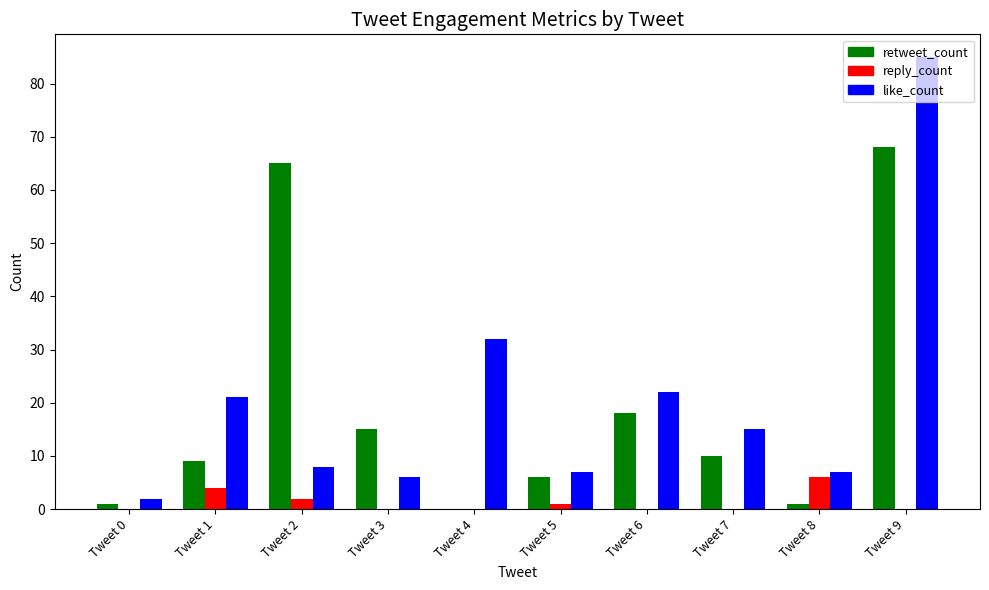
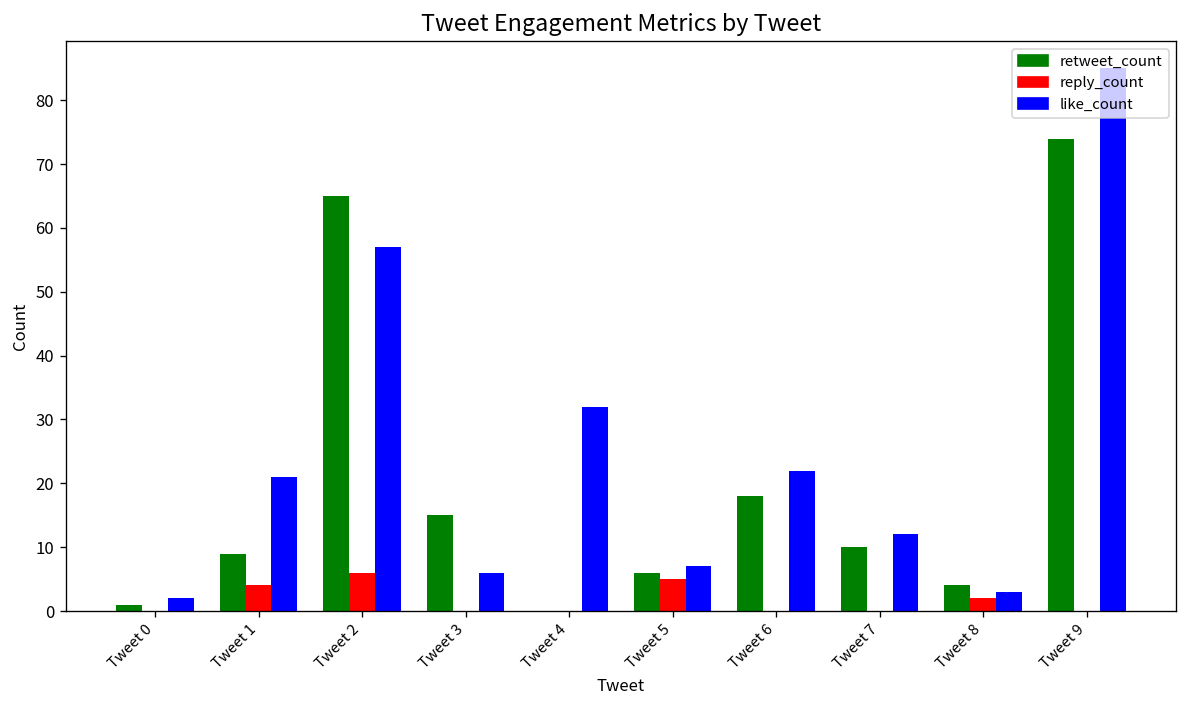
reply_count, Tweet 2: 2 -> 6
like_count, Tweet 2: 8 -> 57
reply_count, Tweet 5: 1 -> 5
like_count, Tweet 7: 15 -> 12
retweet_count, Tweet 8: 1 -> 4
reply_count, Tweet 8: 6 -> 2
like_count, Tweet 8: 7 -> 3
retweet_count, Tweet 9: 68 -> 74
